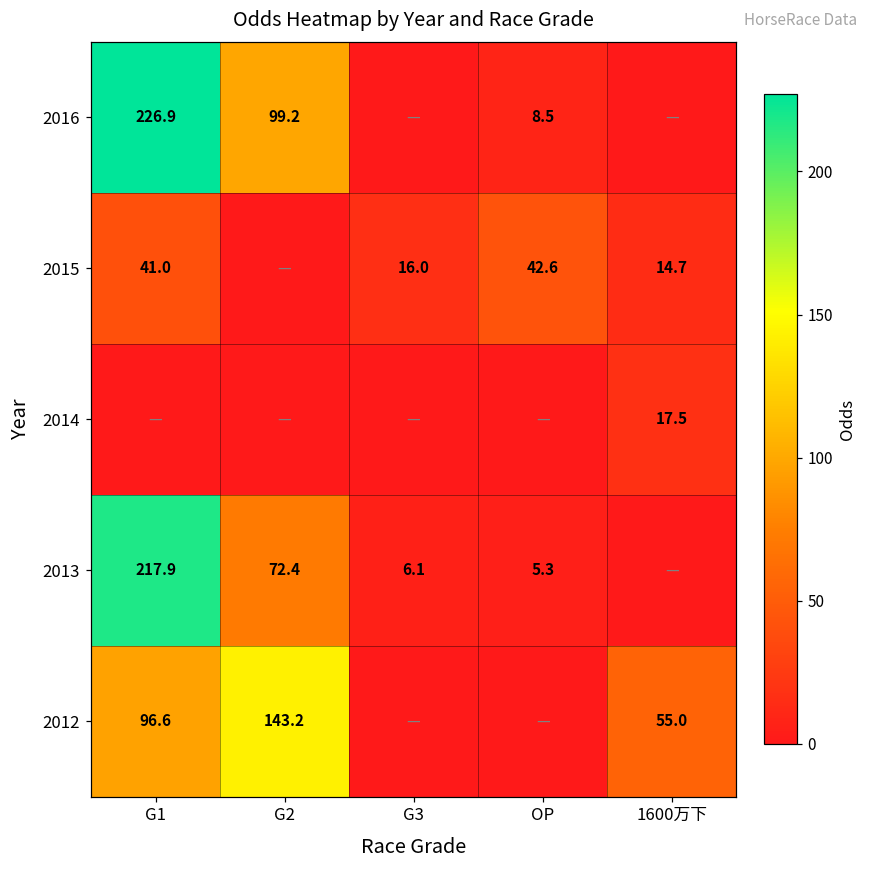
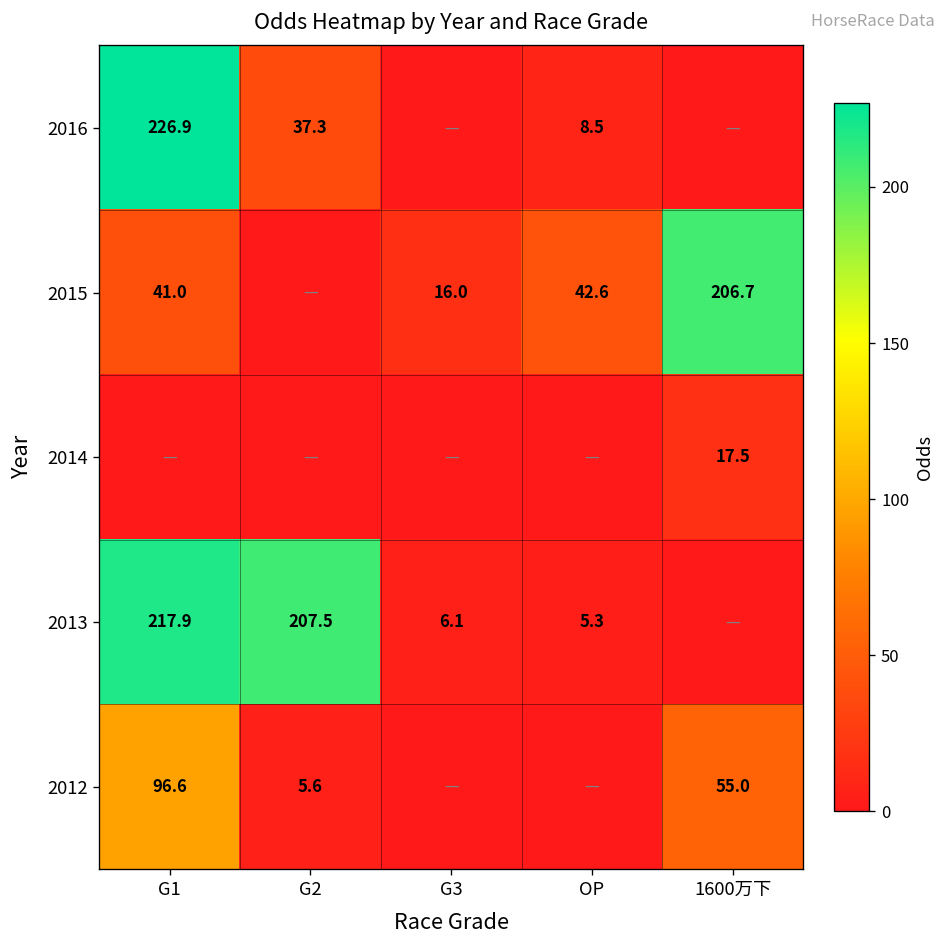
2016, G2: 99.2 -> 37.3
2015, 1600万下: 14.7 -> 206.7
2013, G2: 72.4 -> 207.5
2012, G2: 143.2 -> 5.6
